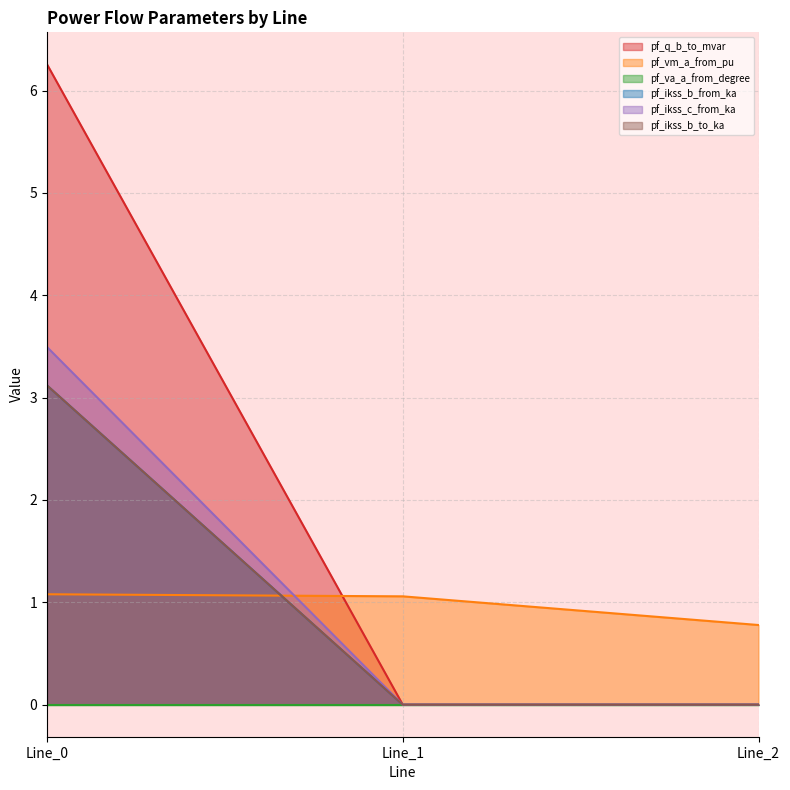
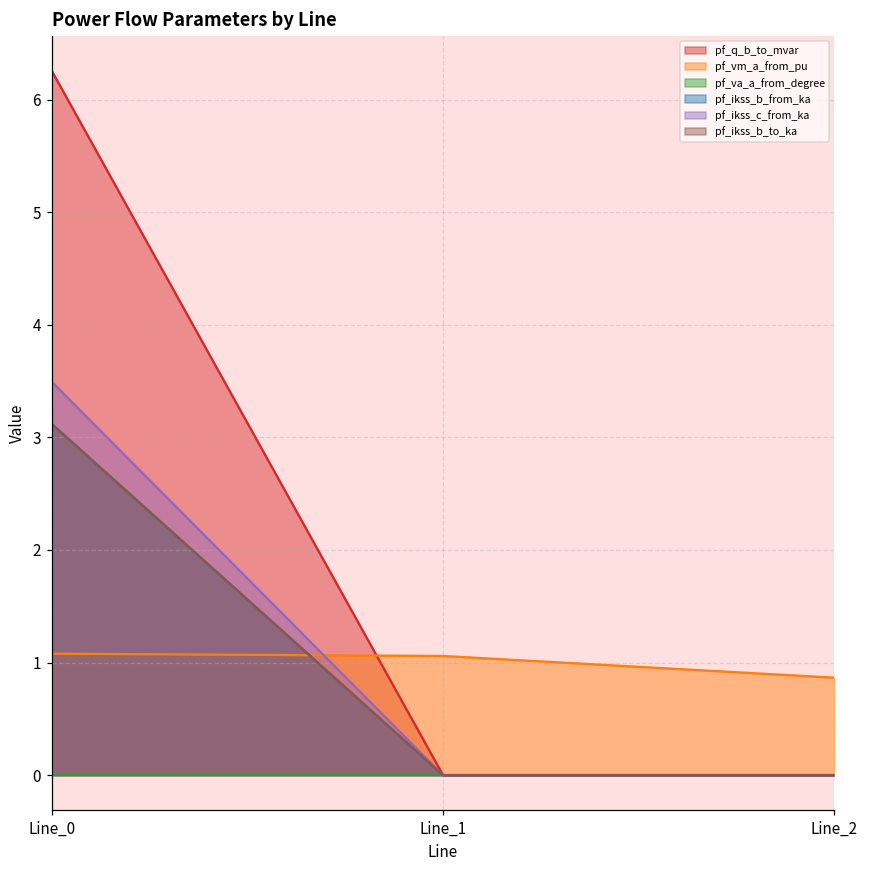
pf_vm_a_from_pu, Line_2: 0.78 -> 0.87
